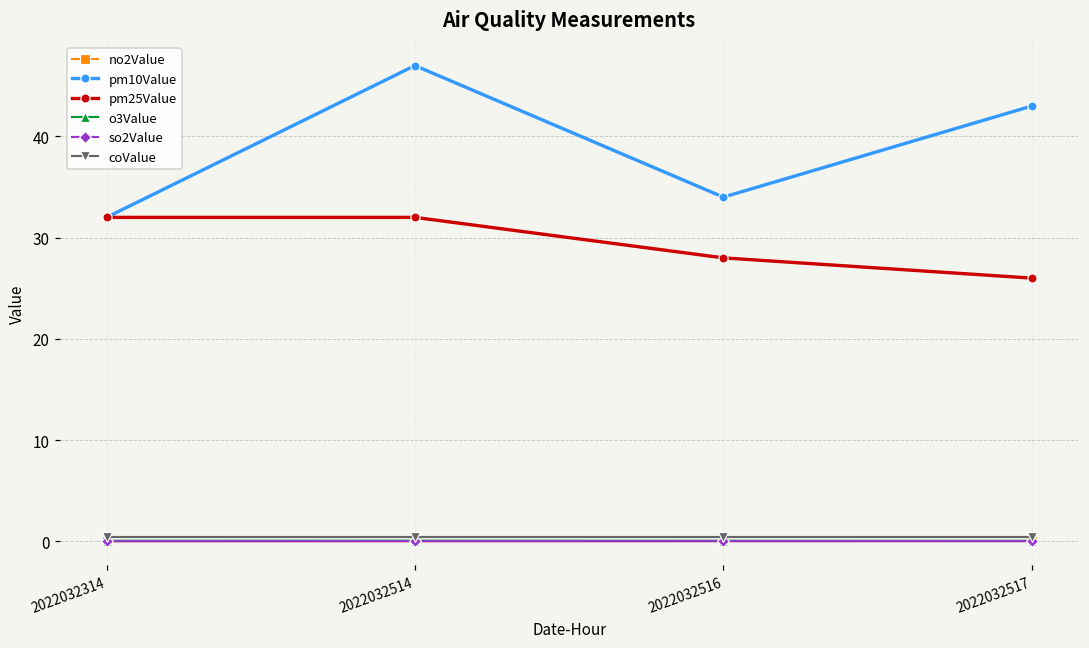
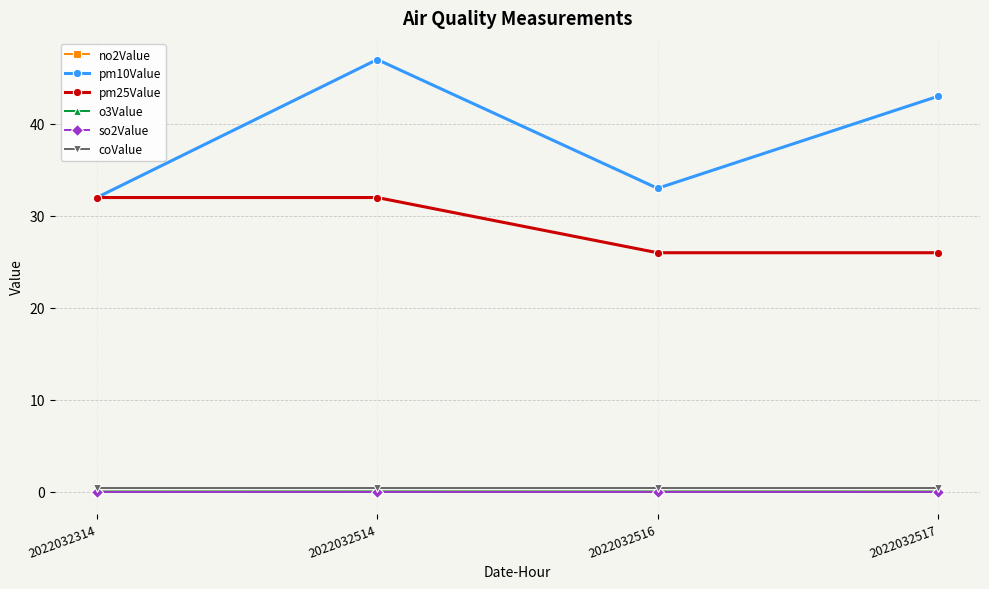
pm10Value, 2022032516: 34 -> 33
pm25Value, 2022032516: 28 -> 26
